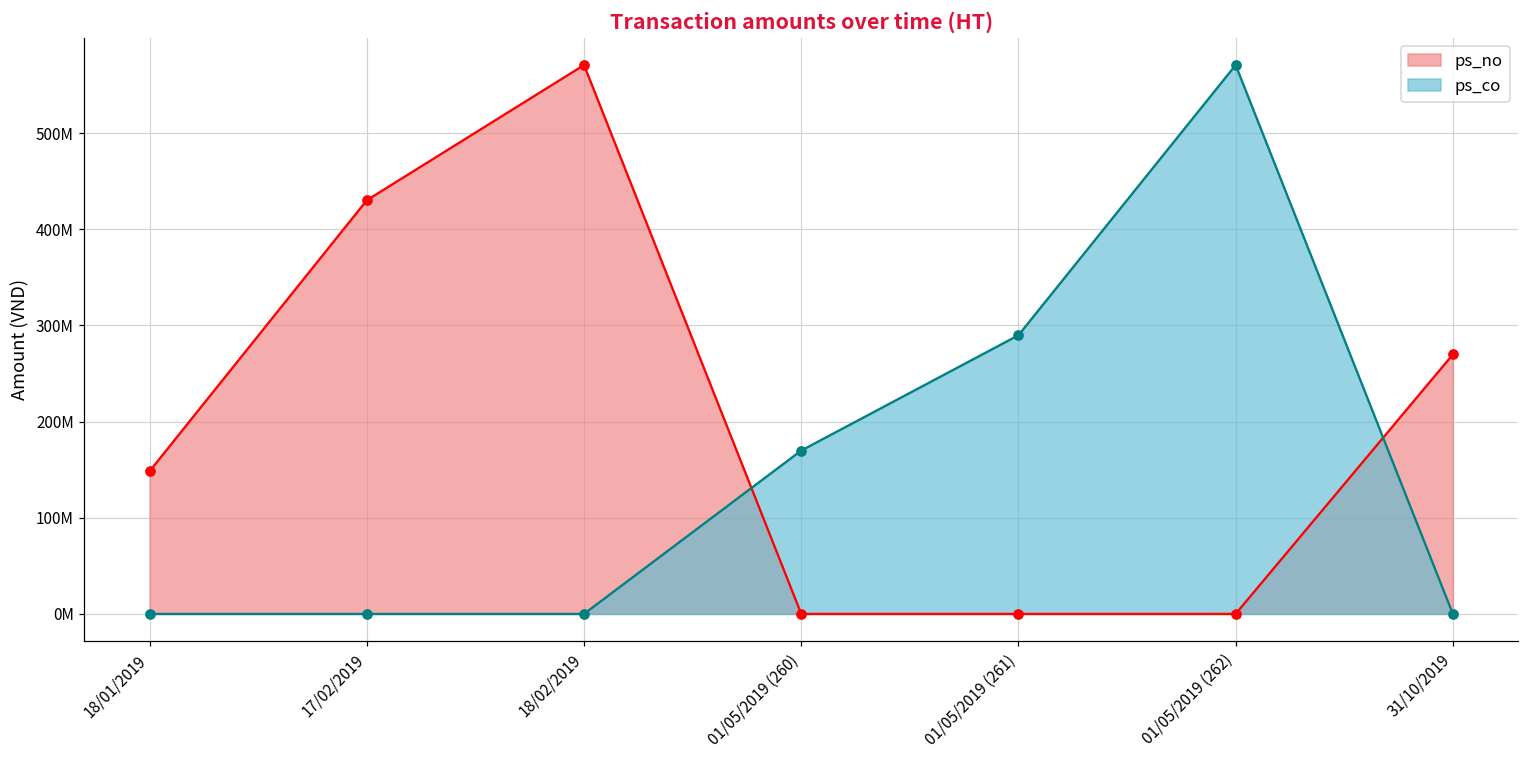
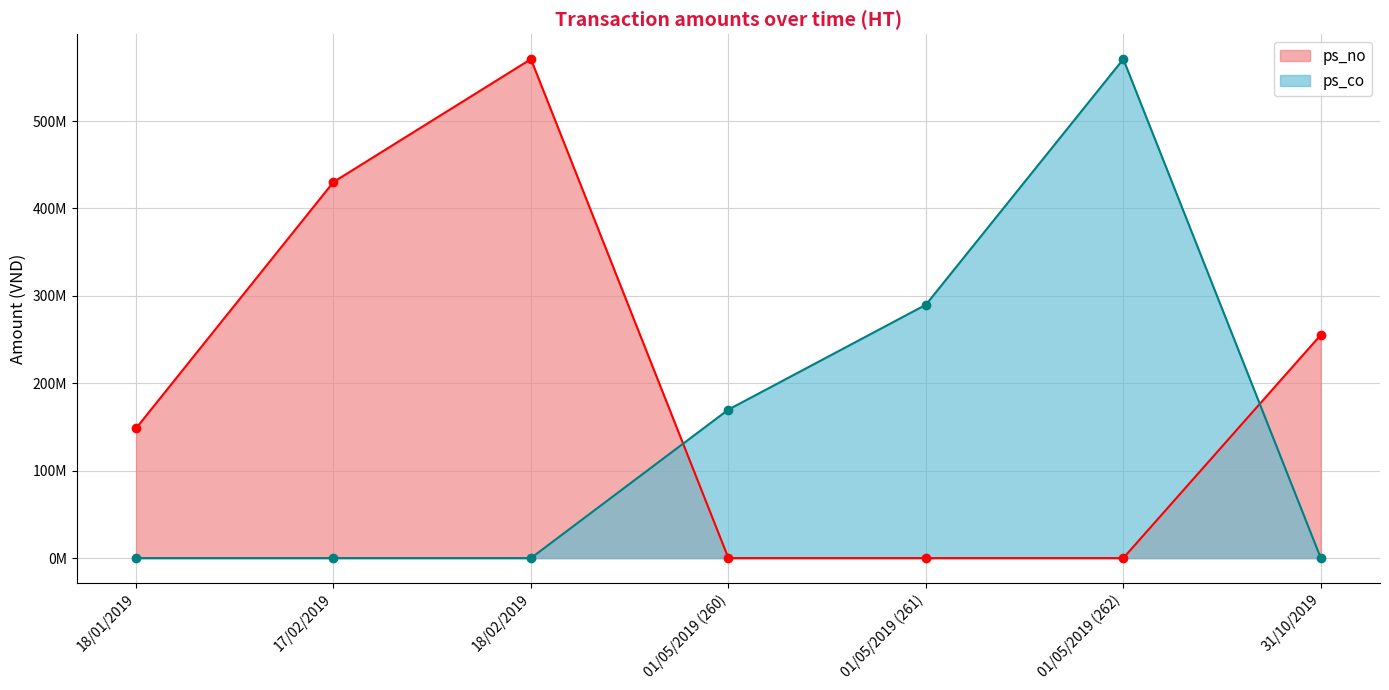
ps_no, 31/10/2019: 270000000 -> 260000000
